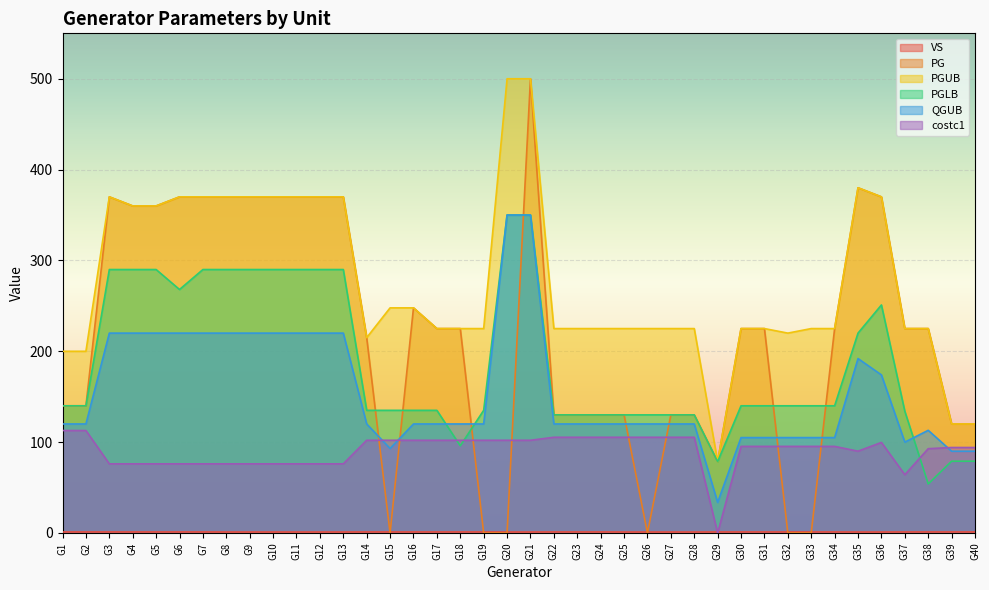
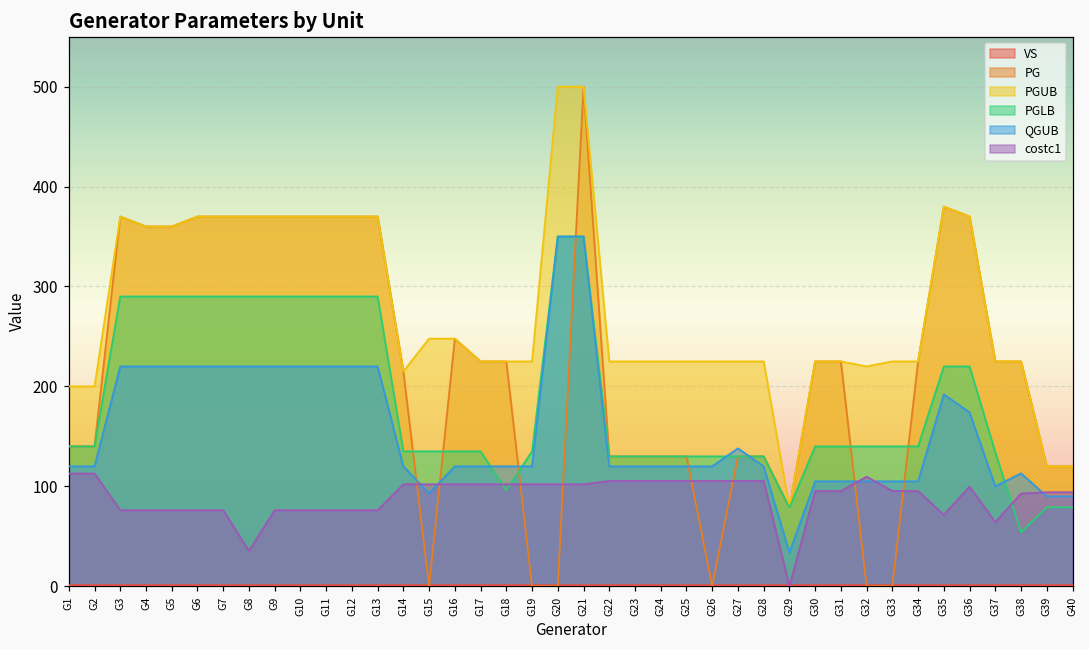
PGLB, G6: 270 -> 290
costc1, G8: 80 -> 40
QGUB, G27: 120 -> 140
costc1, G32: 100 -> 110
costc1, G35: 90 -> 70
PGLB, G36: 250 -> 220
